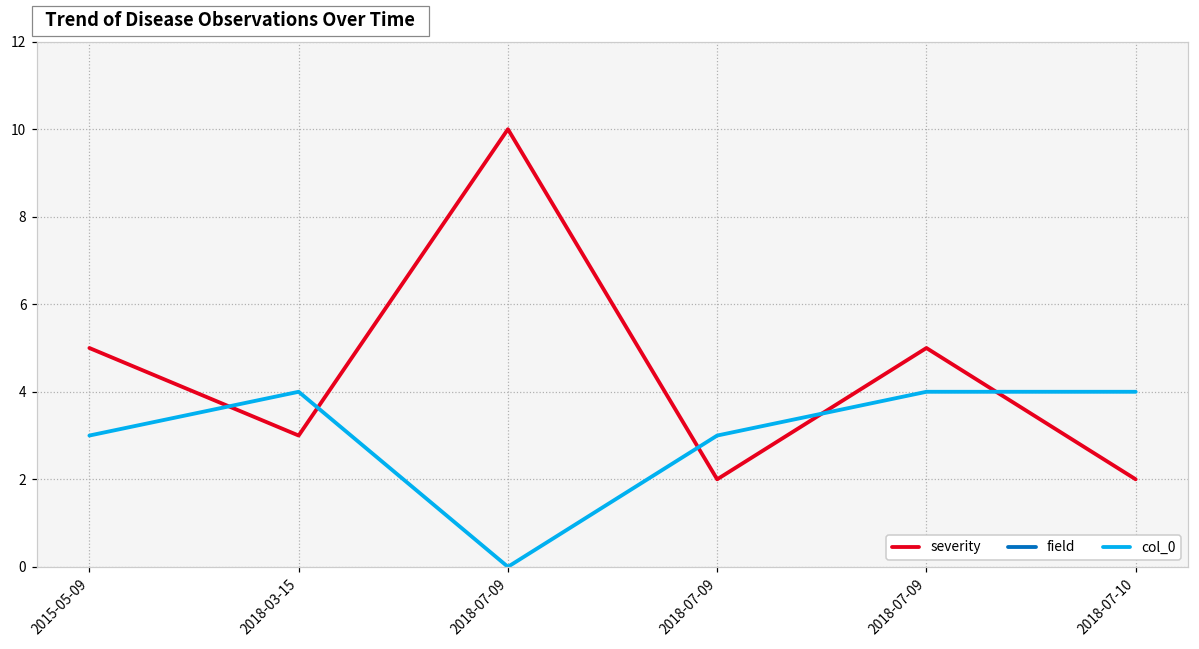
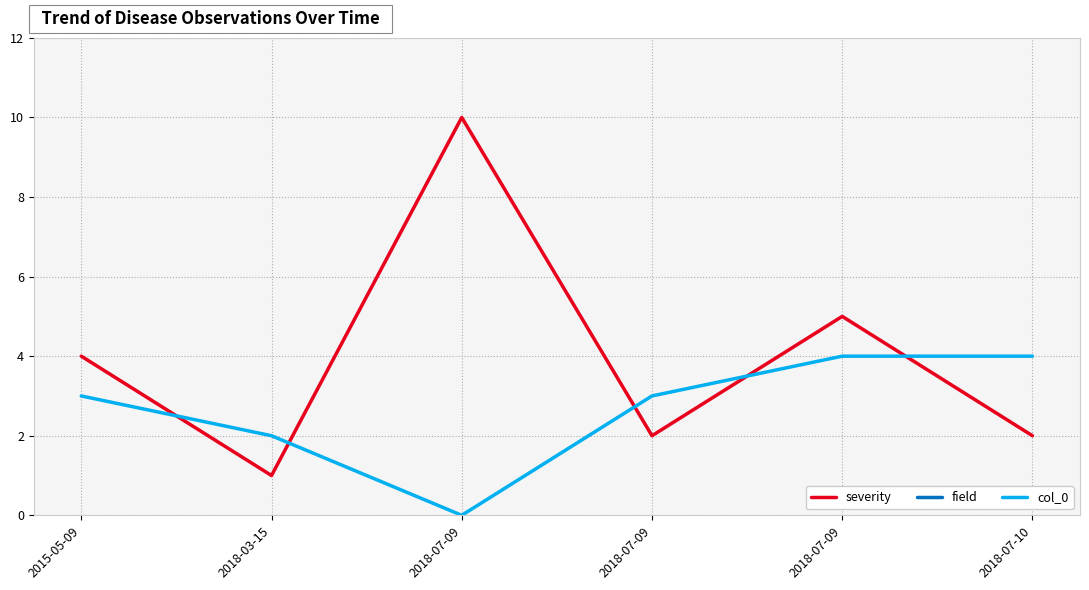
severity, 2015-05-09: 5 -> 4
severity, 2018-03-15: 3 -> 1
col_0, 2018-03-15: 4 -> 2
